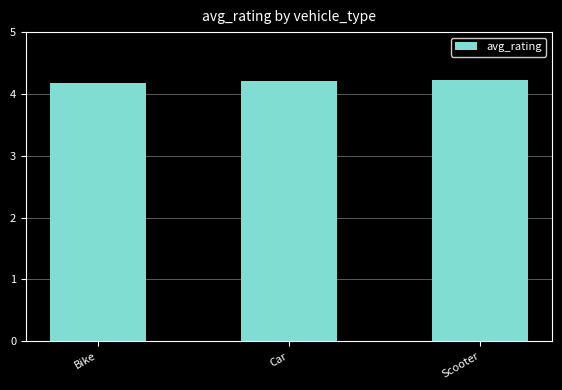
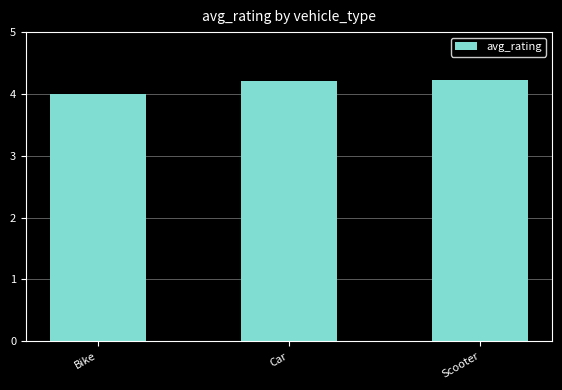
Bike: 4.2 -> 4.0
